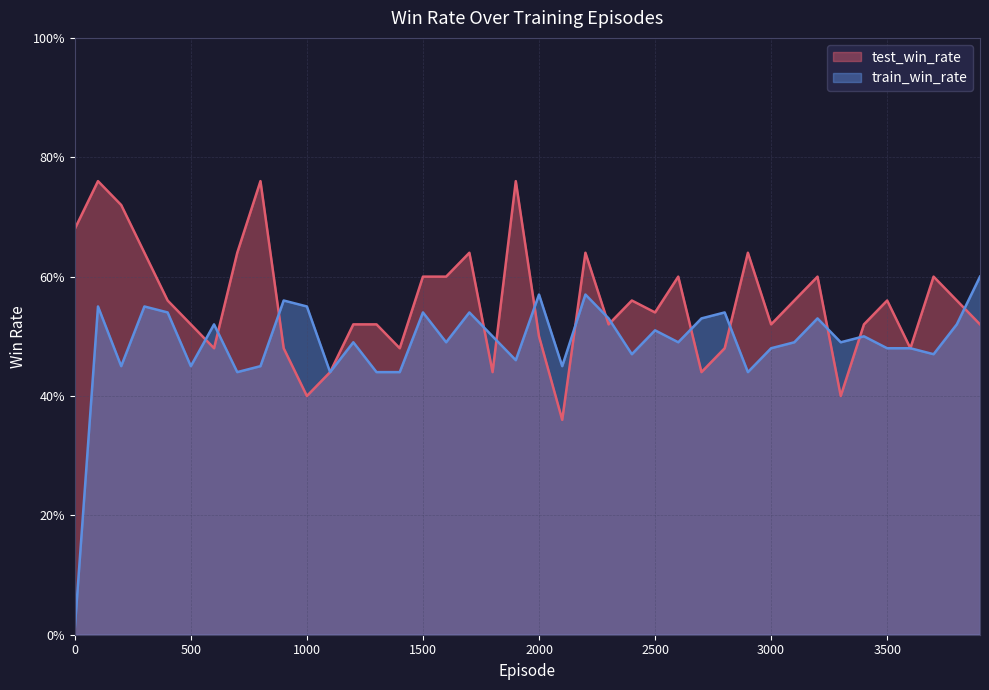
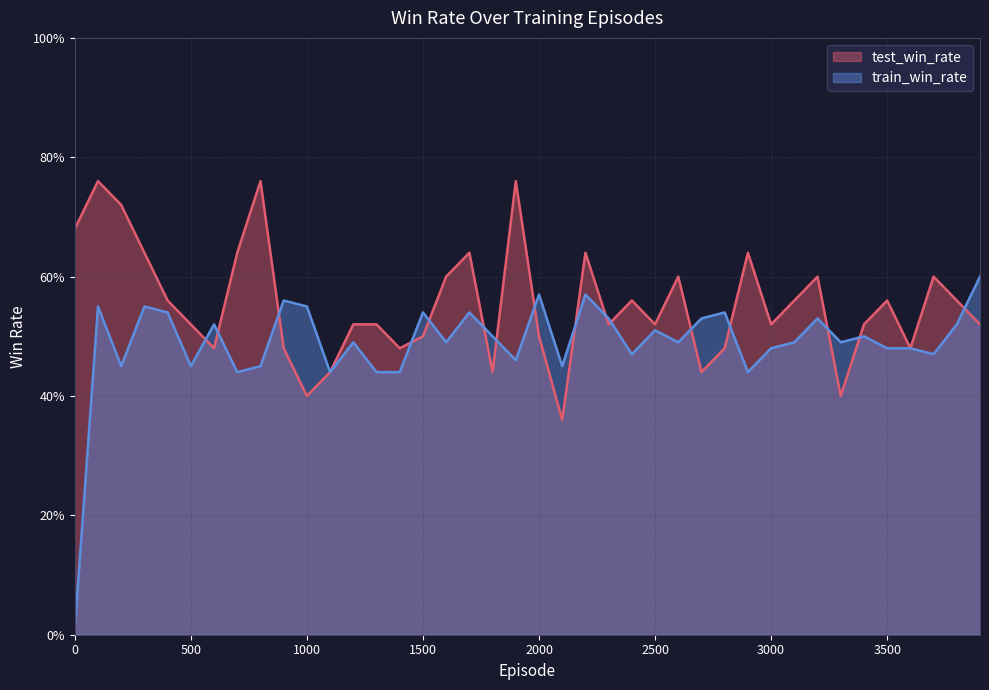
test_win_rate, 1500: 60% -> 50%
test_win_rate, 2500: 54% -> 52%
